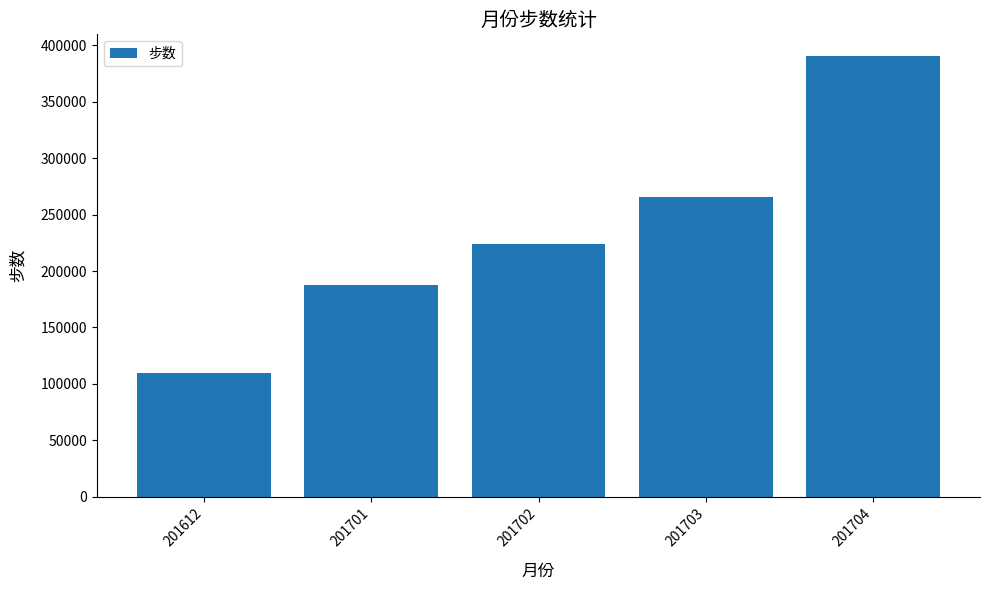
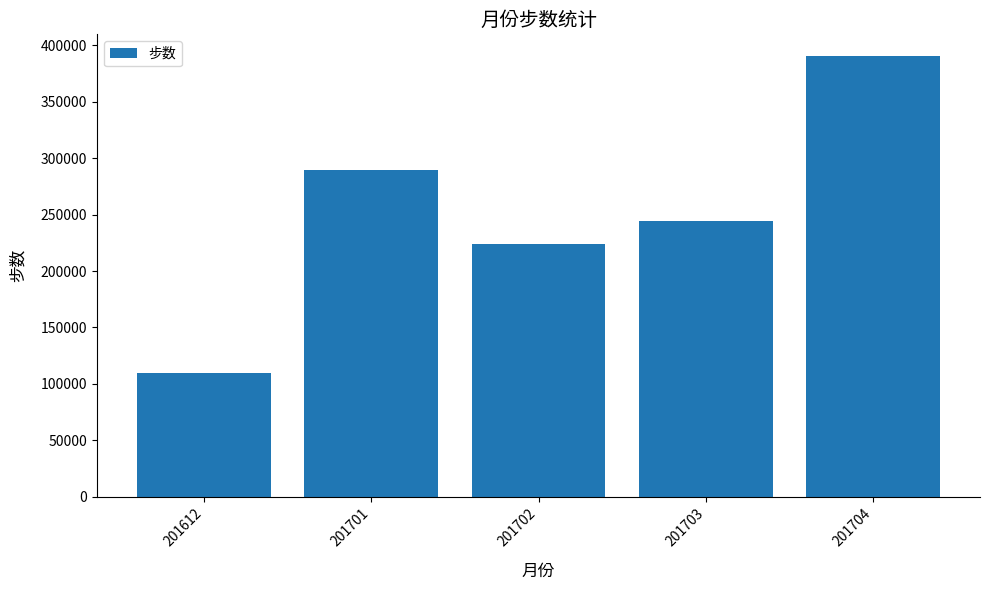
201701: 187000 -> 290000
201703: 265000 -> 244000
